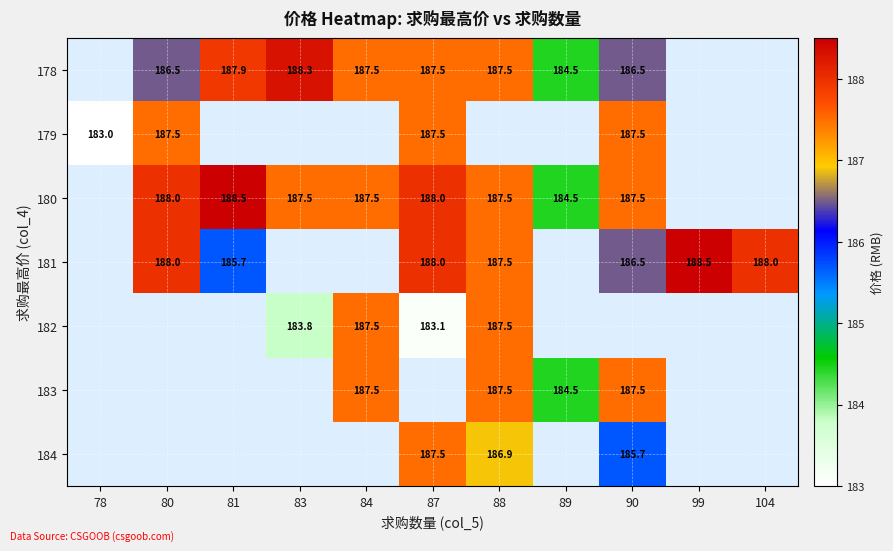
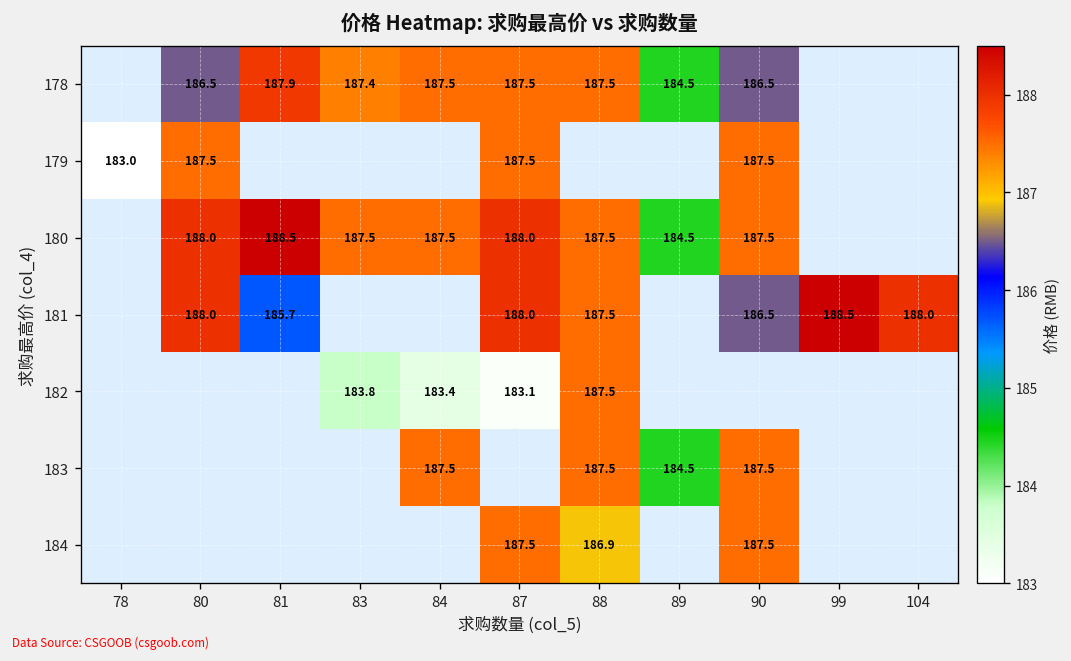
178, 83: 188.3 -> 187.4
182, 84: 187.5 -> 183.4
184, 90: 185.7 -> 187.5
